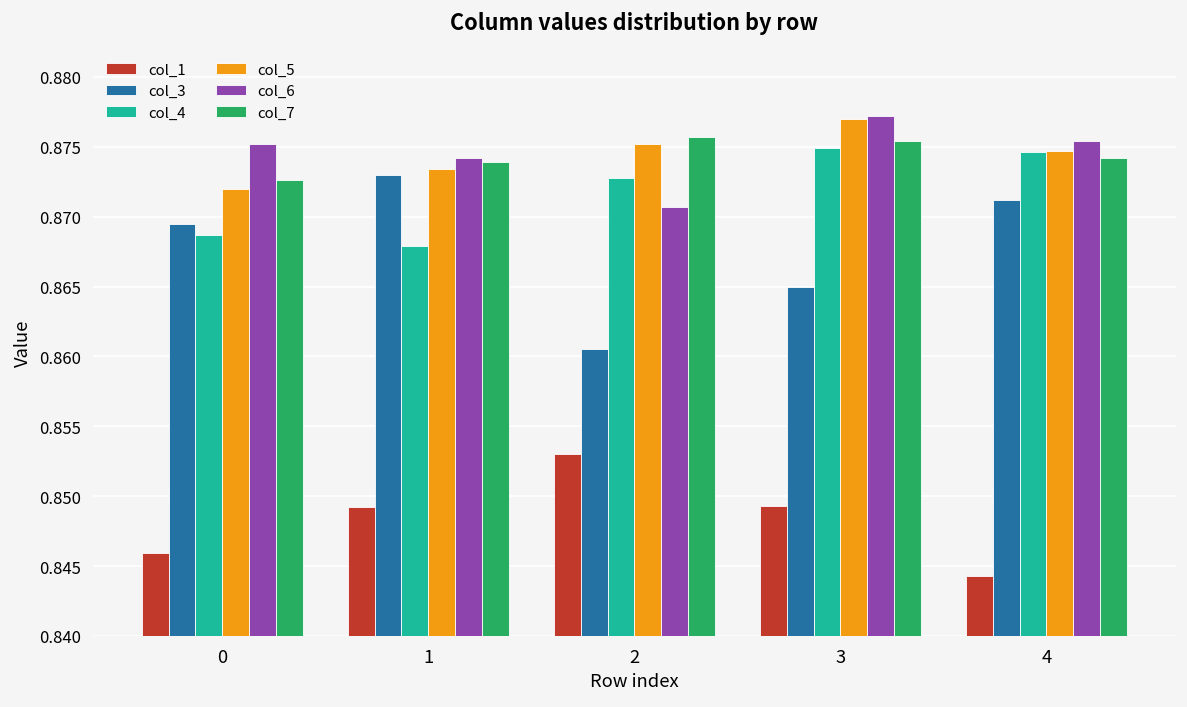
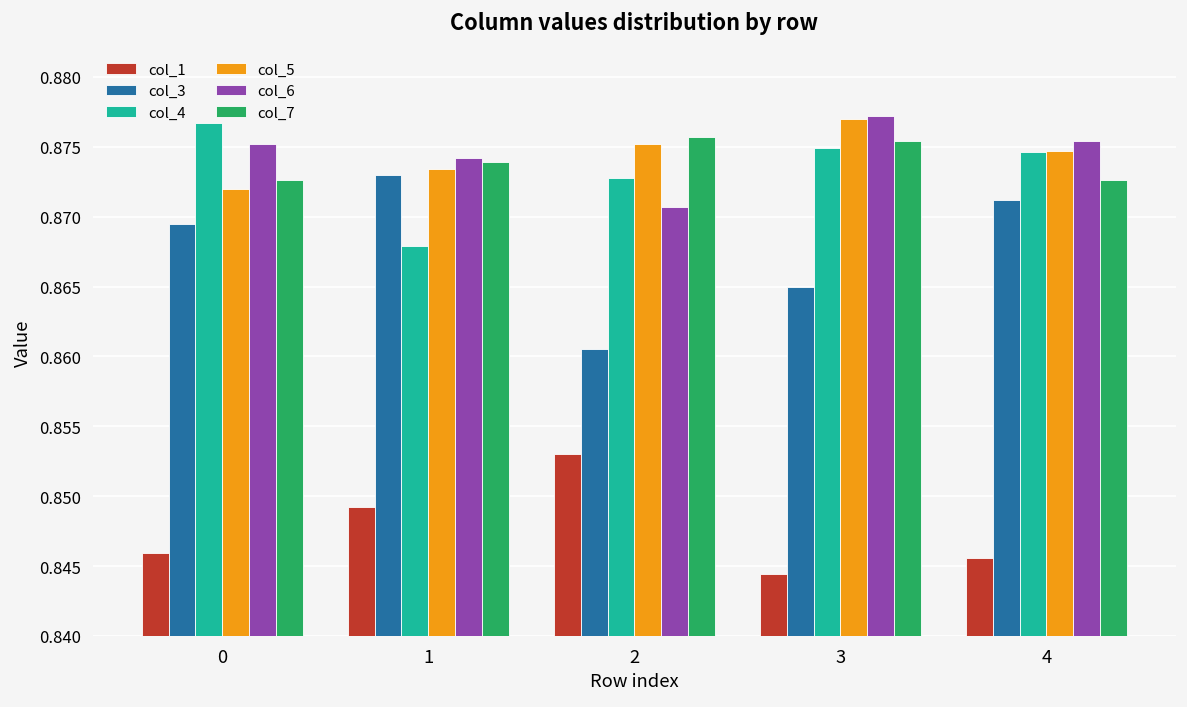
col_4, 0: 0.8687 -> 0.8767
col_1, 3: 0.8493 -> 0.8444
col_1, 4: 0.8443 -> 0.8456
col_7, 4: 0.8742 -> 0.8726
